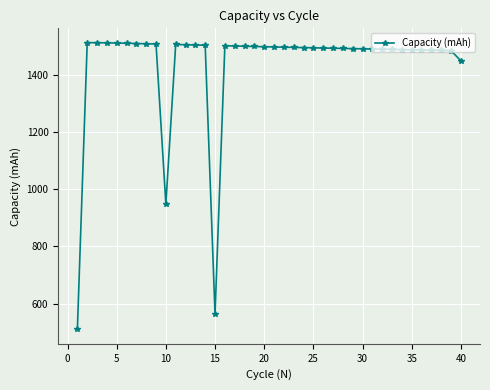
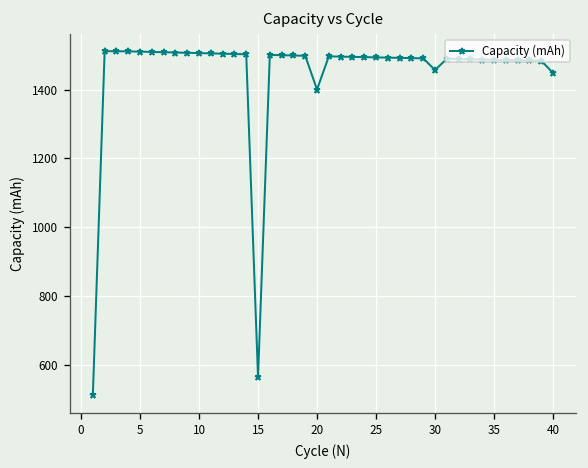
10: 950 -> 1510
20: 1500 -> 1400
30: 1490 -> 1460
